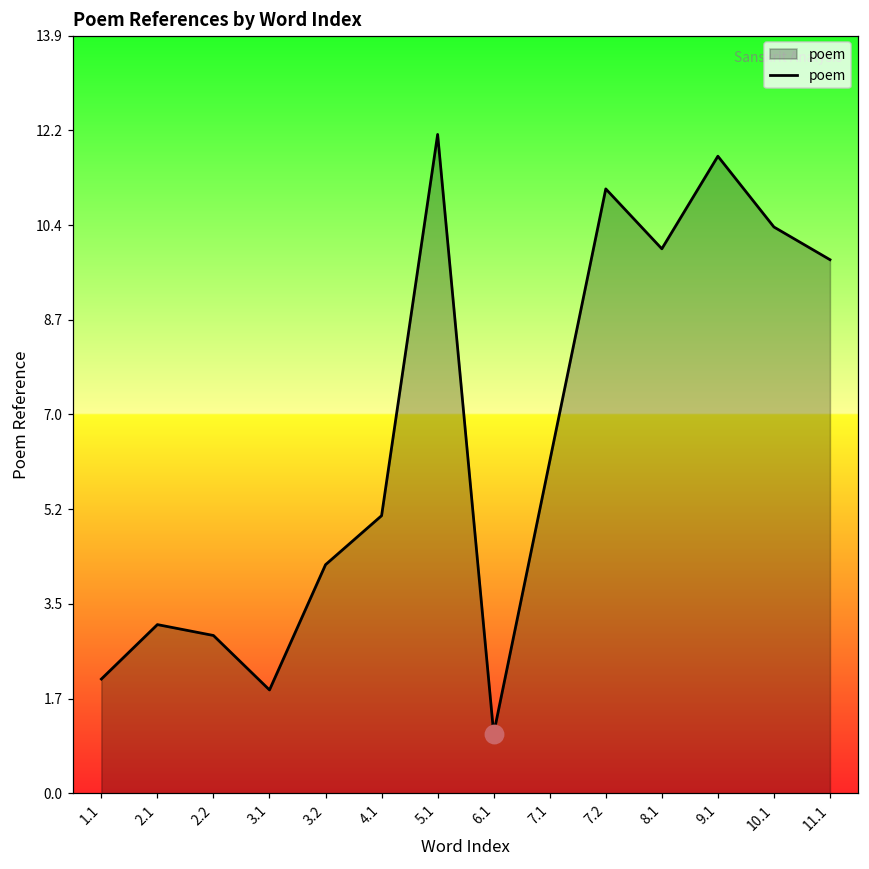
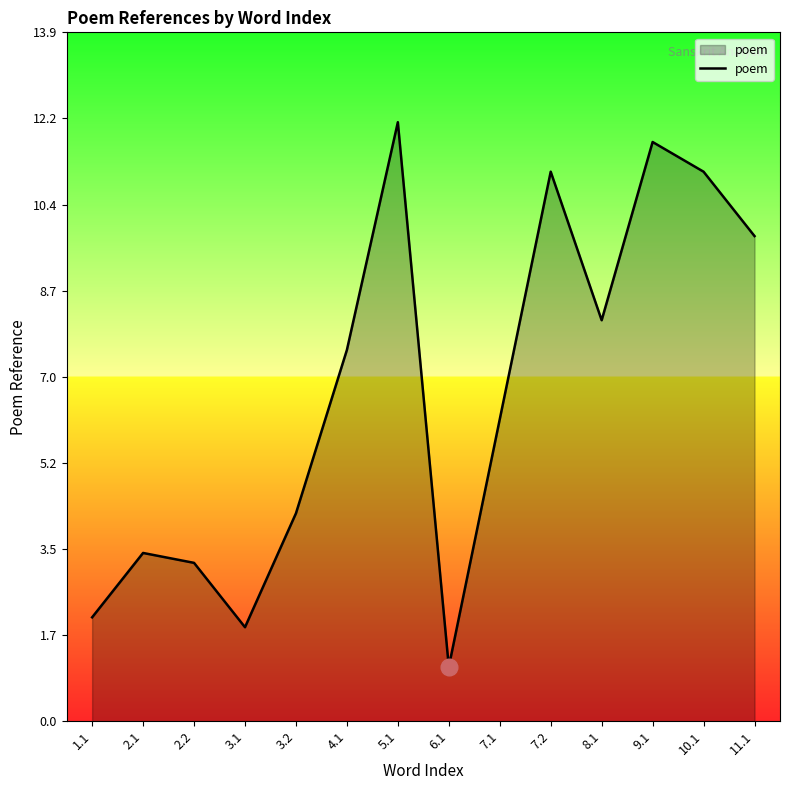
poem, 2.1: 3.1 -> 3.4
poem, 2.2: 2.9 -> 3.2
poem, 4.1: 5.1 -> 7.5
poem, 8.1: 10.0 -> 8.1
poem, 10.1: 10.4 -> 11.1
